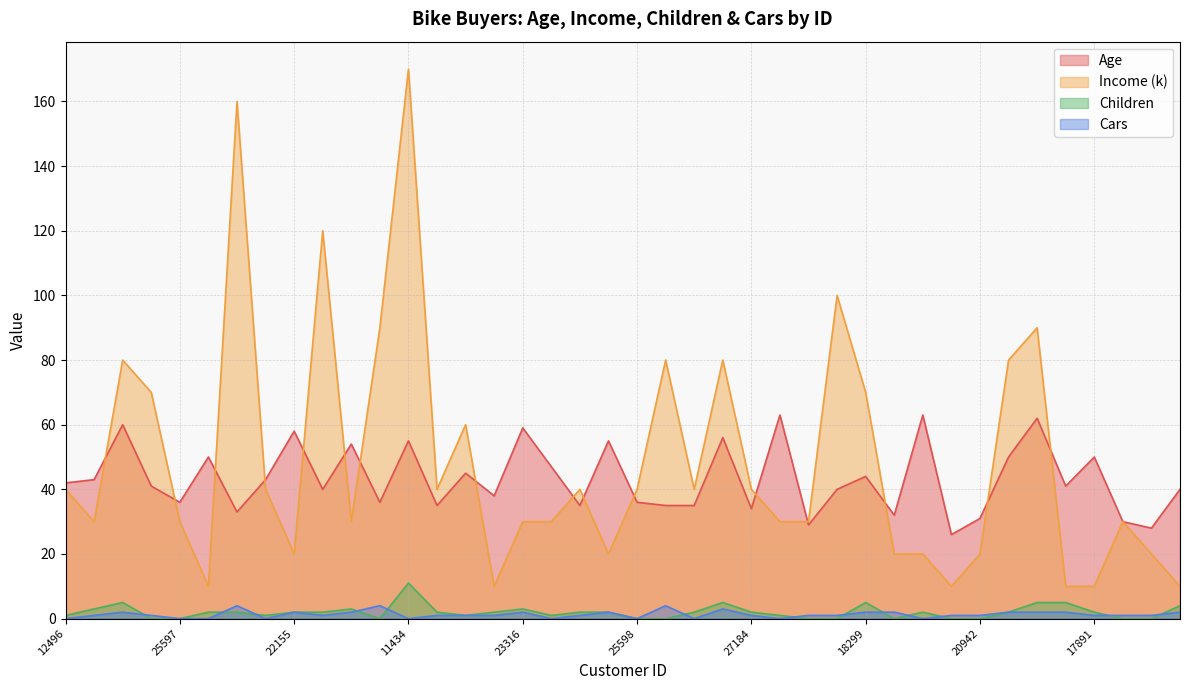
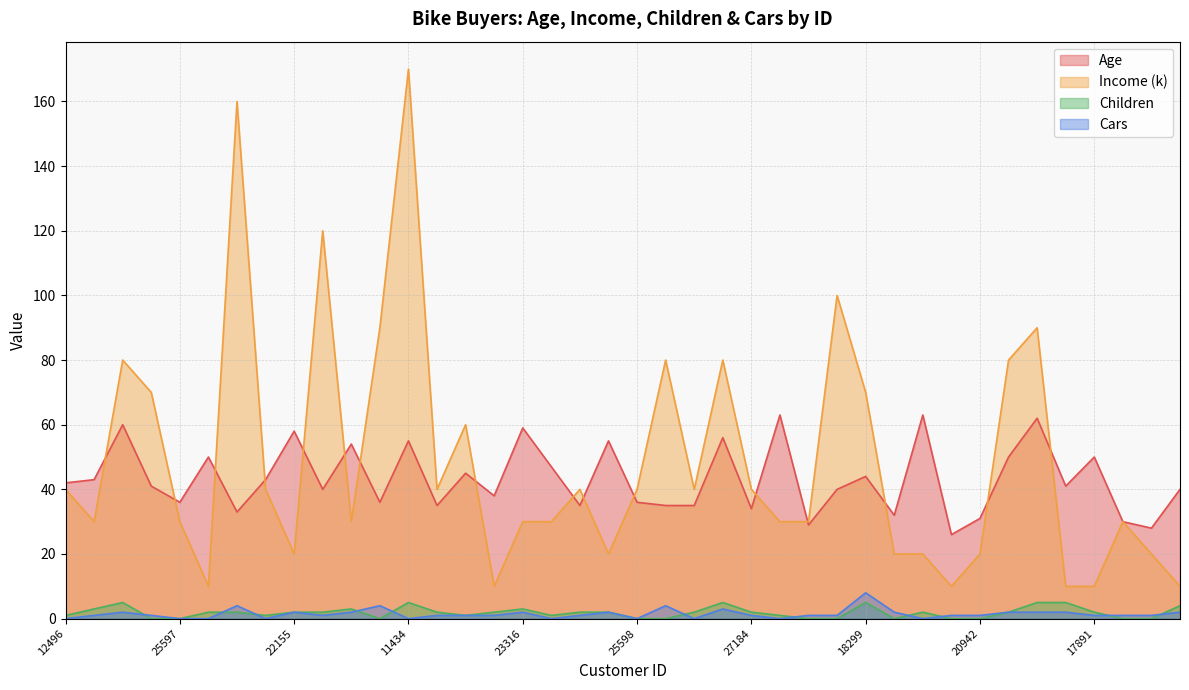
Children, 11434: 11 -> 5
Cars, 18299: 2 -> 8
